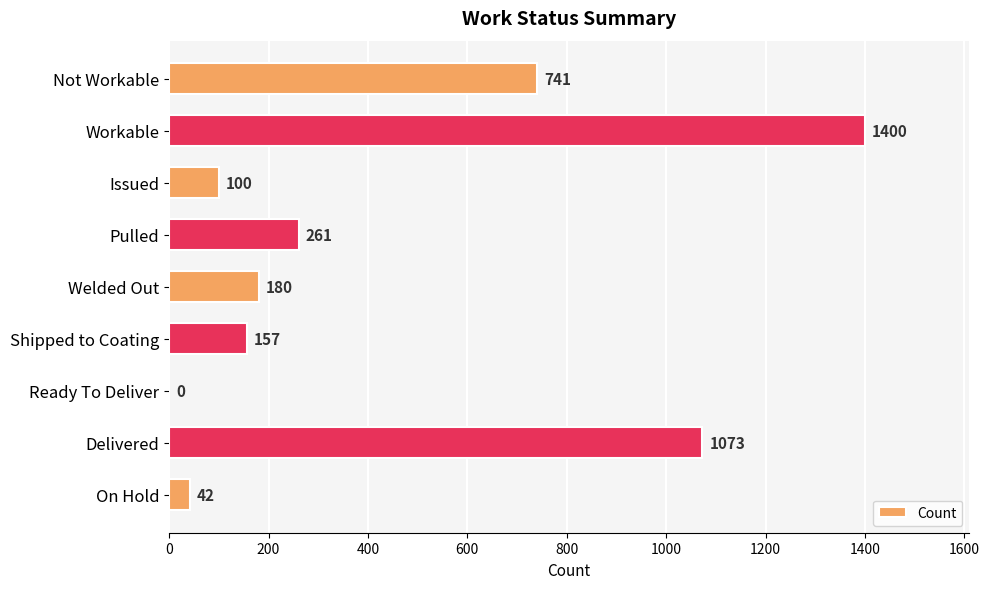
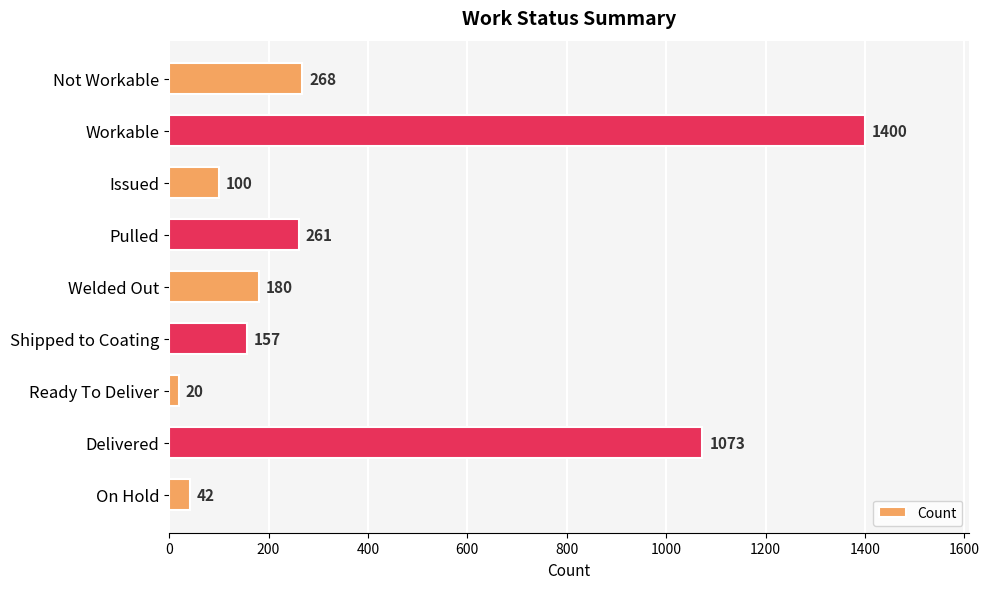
Not Workable: 741 -> 268
Ready To Deliver: 0 -> 20
